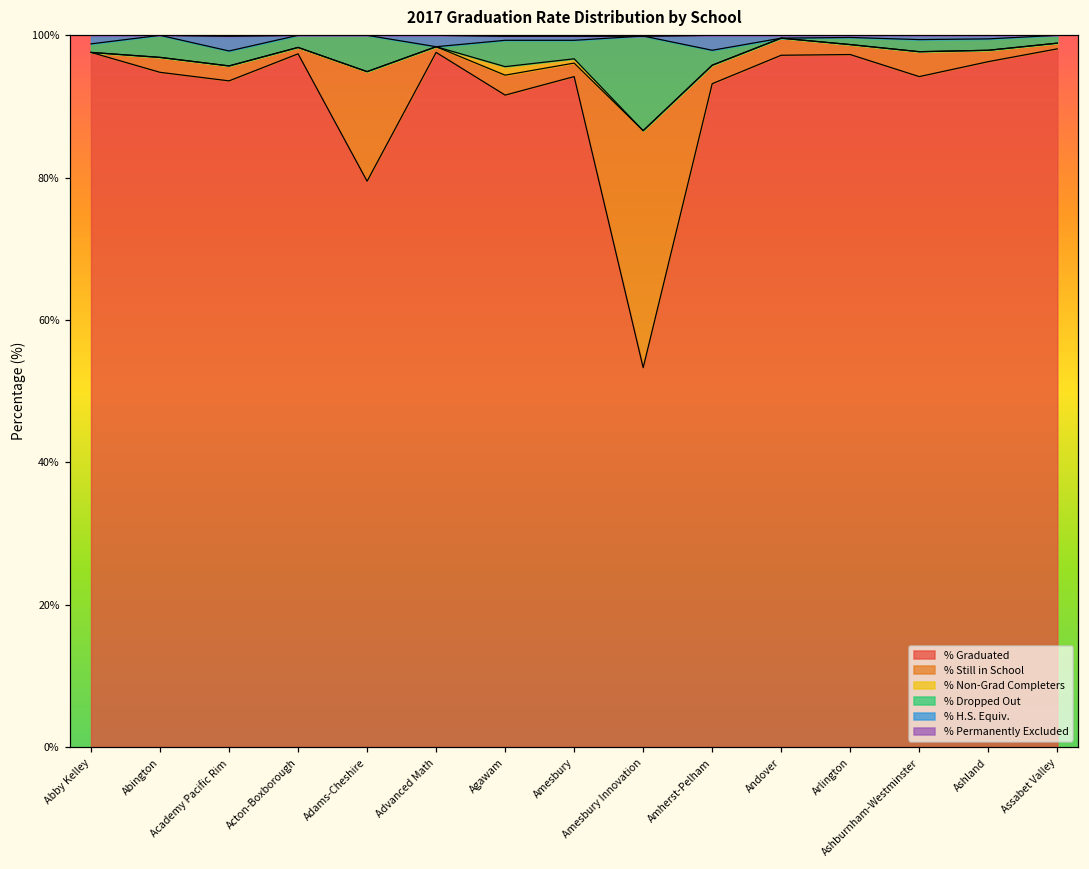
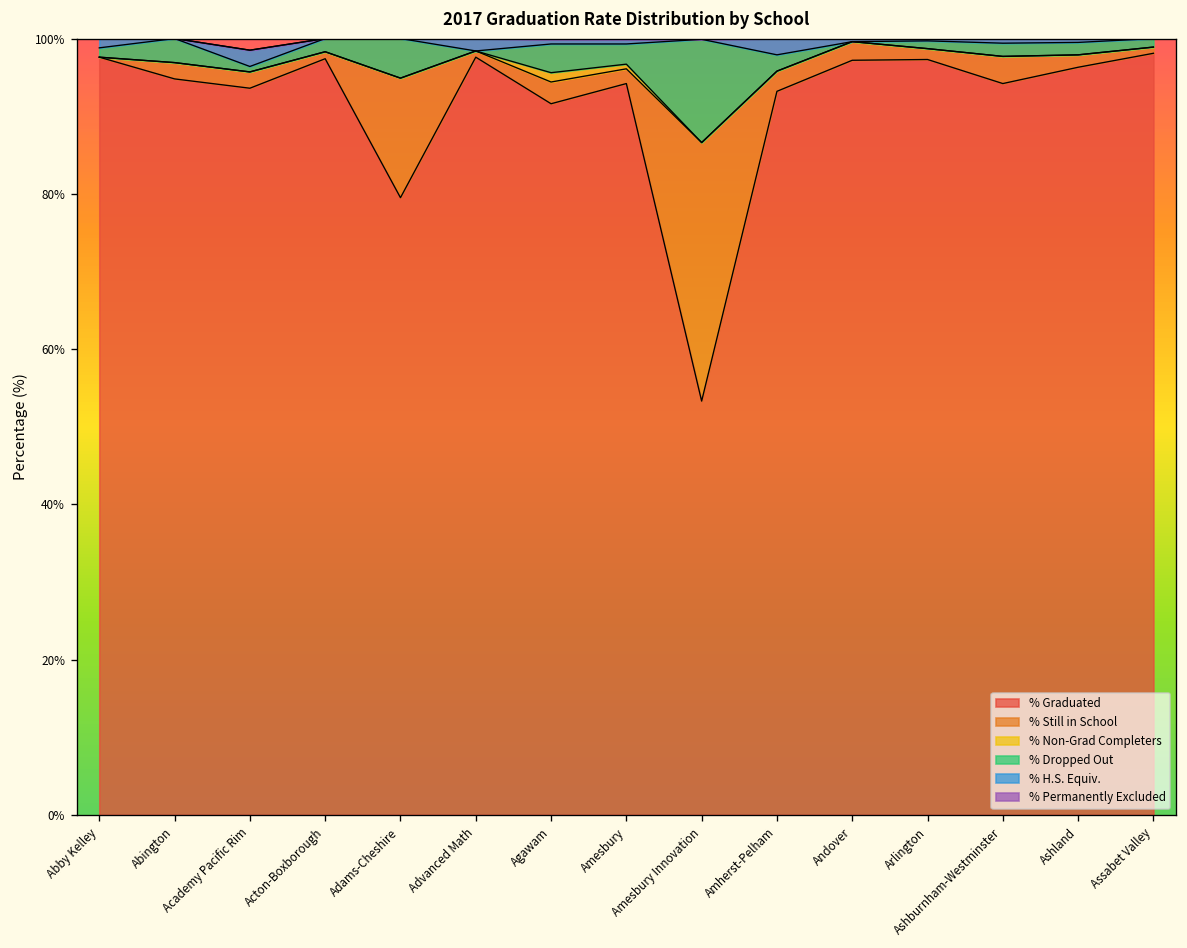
% Dropped Out, Academy Pacific Rim: 2% -> 1%
